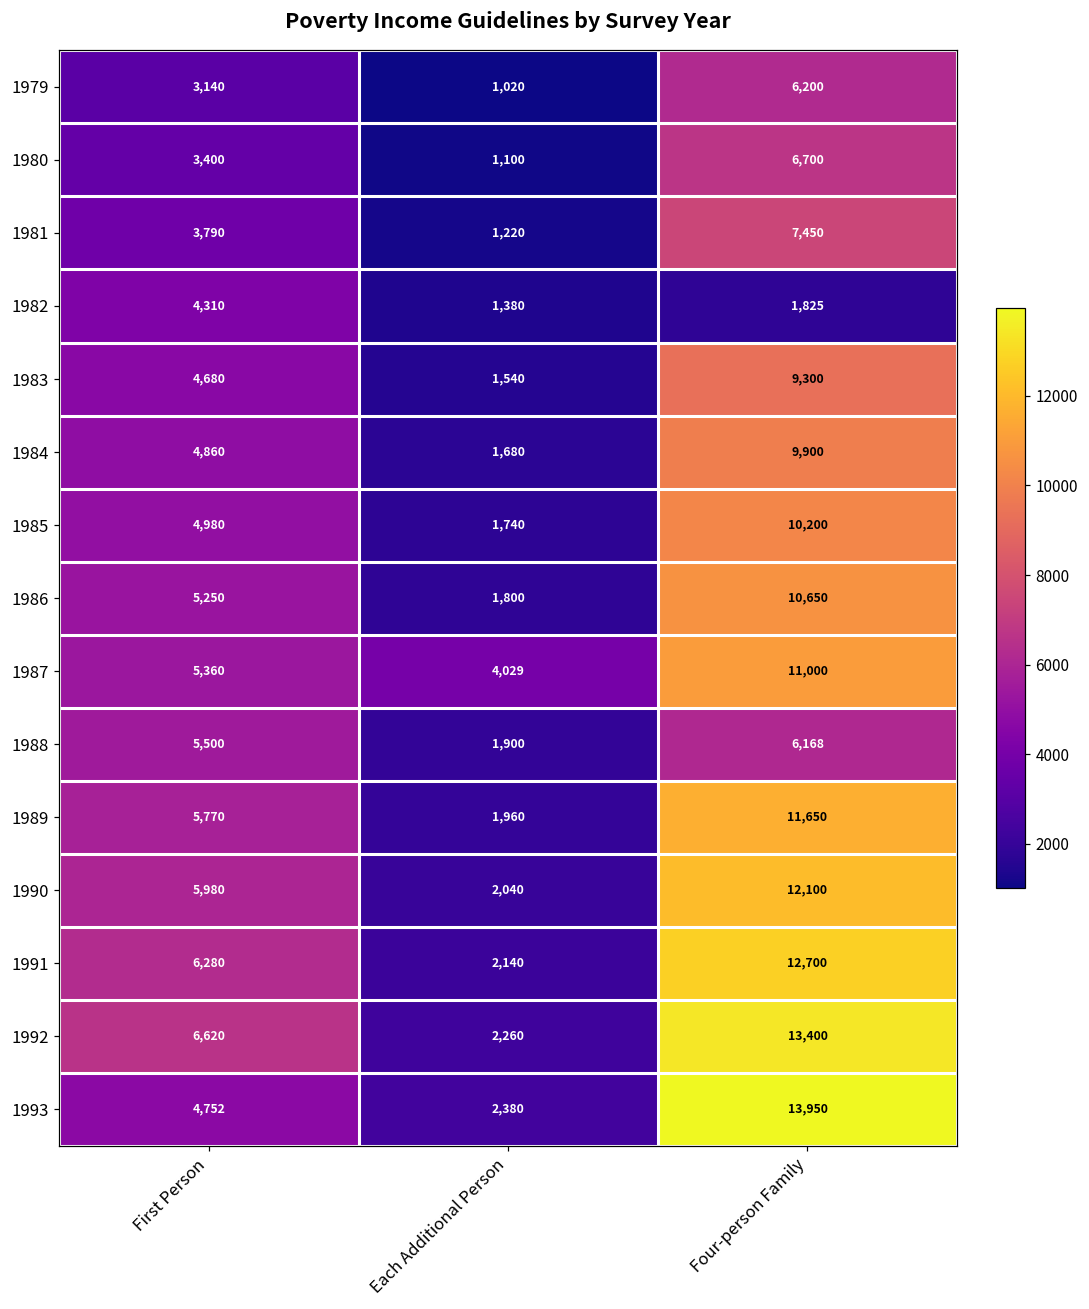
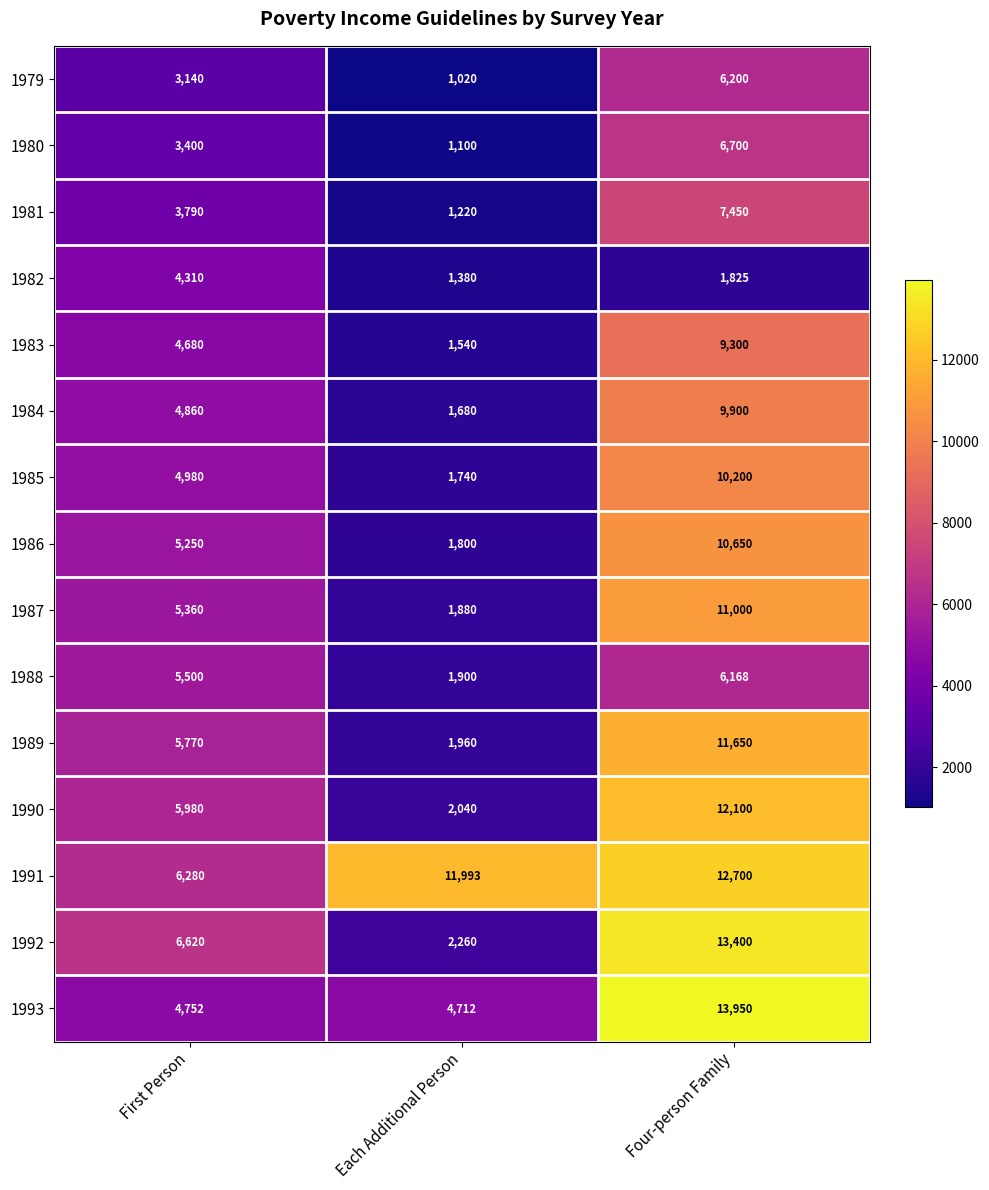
1987, Each Additional Person: 4,029 -> 1,880
1991, Each Additional Person: 2,140 -> 11,993
1993, Each Additional Person: 2,380 -> 4,712
